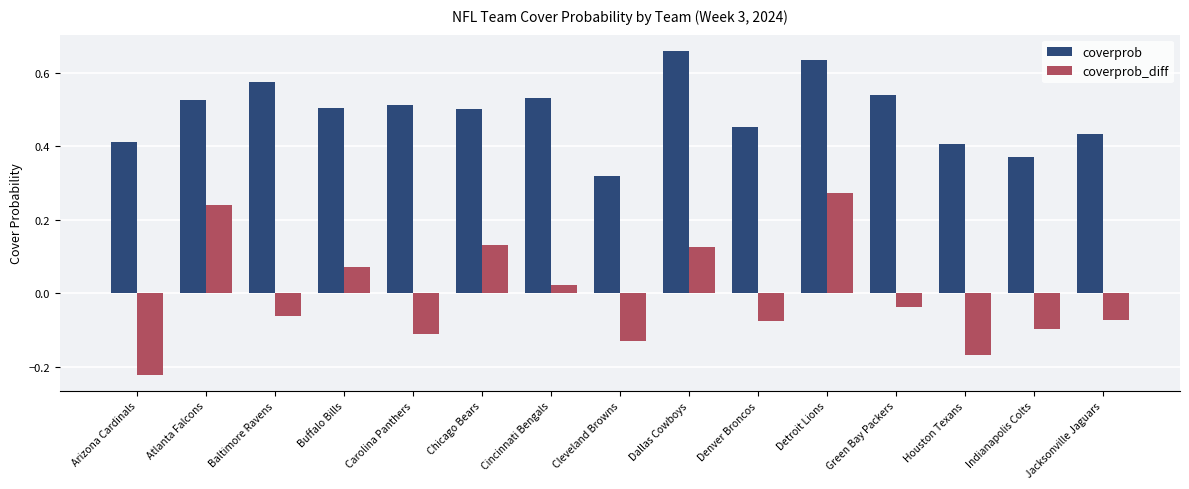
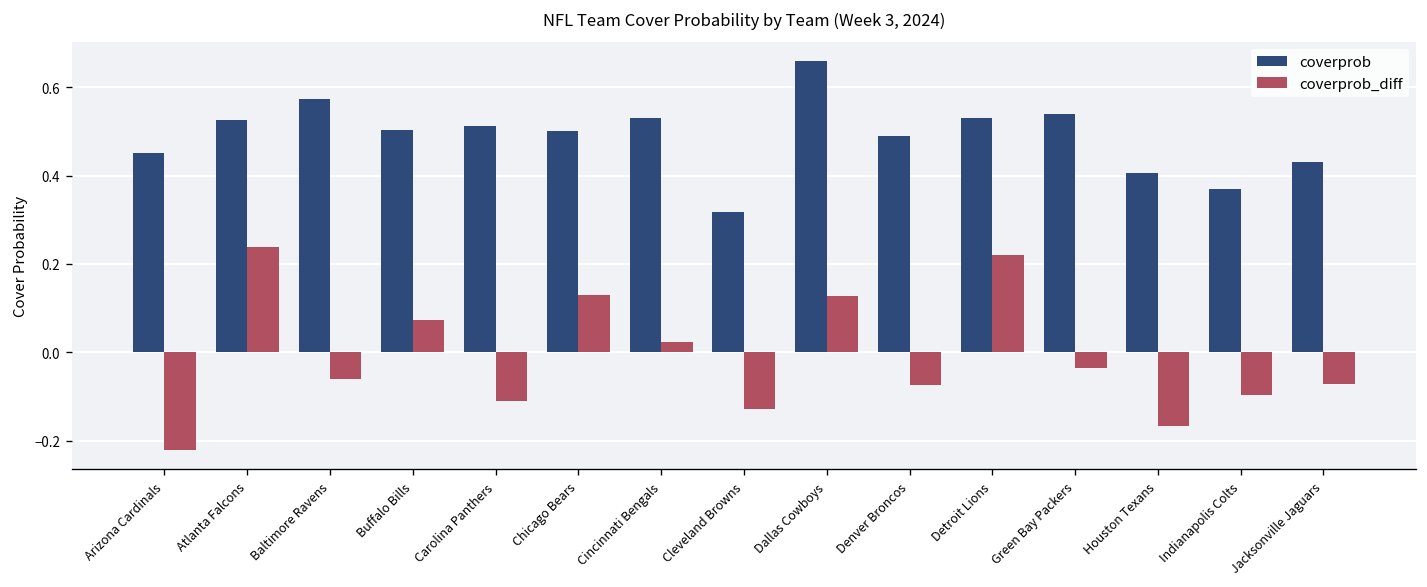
coverprob, Arizona Cardinals: 0.41 -> 0.45
coverprob, Denver Broncos: 0.45 -> 0.49
coverprob, Detroit Lions: 0.63 -> 0.53
coverprob_diff, Detroit Lions: 0.27 -> 0.22
